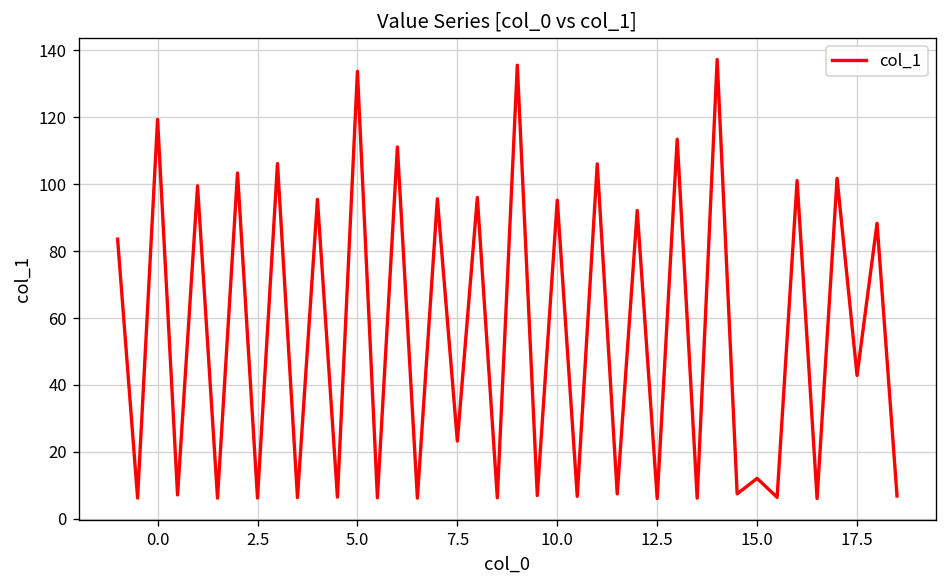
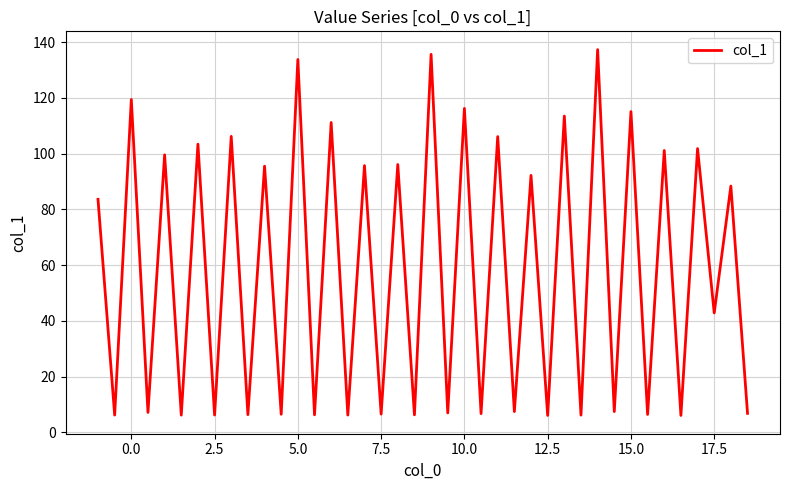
7.5: 23 -> 7
10.0: 95 -> 116
15.0: 12 -> 115
